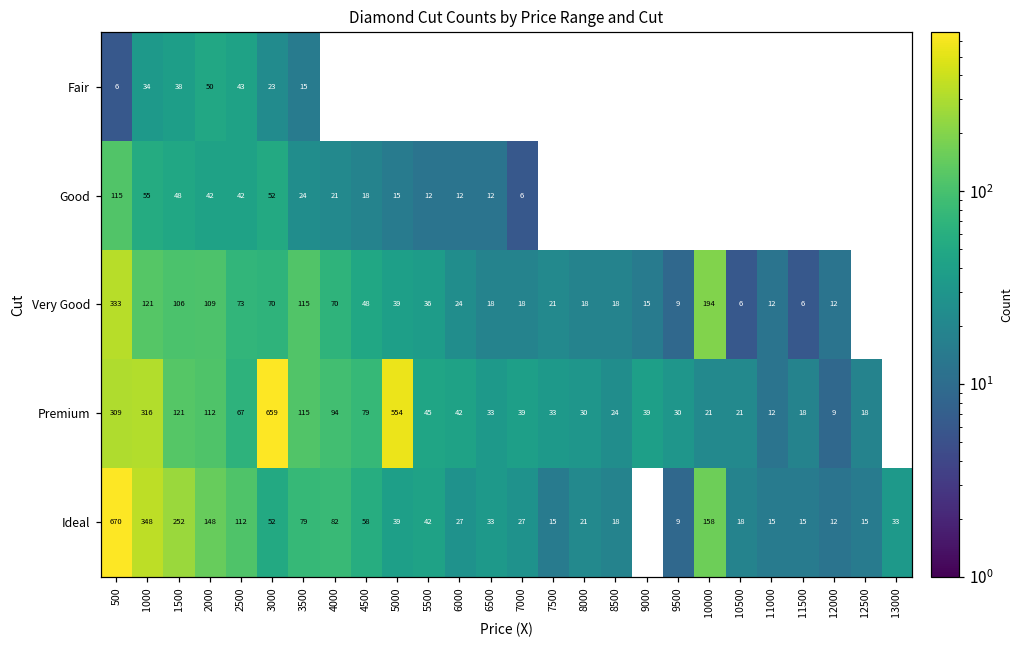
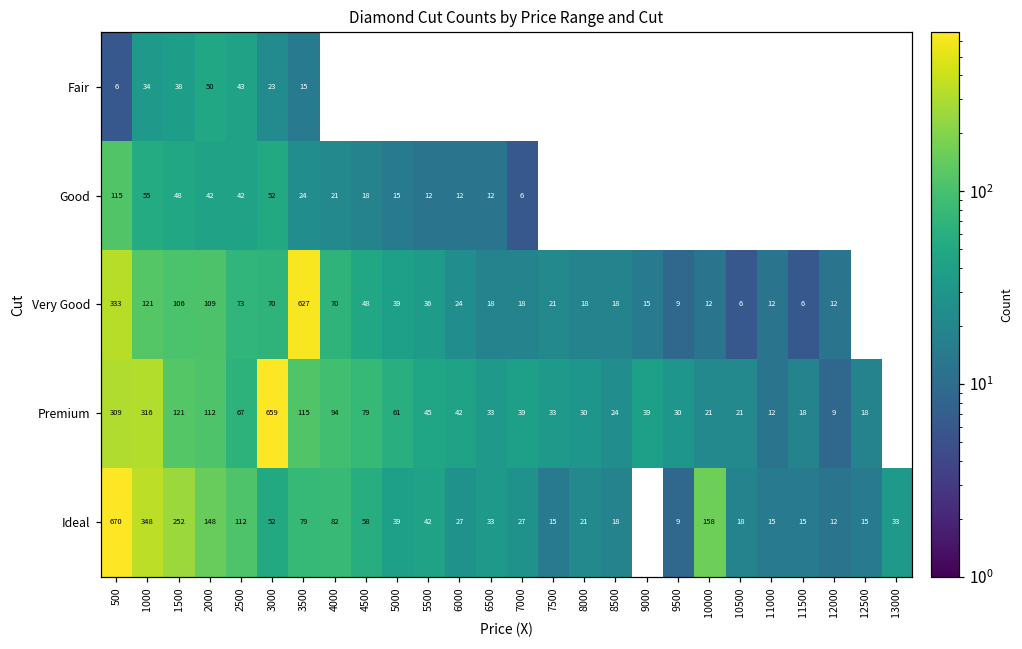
Very Good, 3500: 115 -> 627
Very Good, 10000: 194 -> 12
Premium, 5000: 554 -> 61
